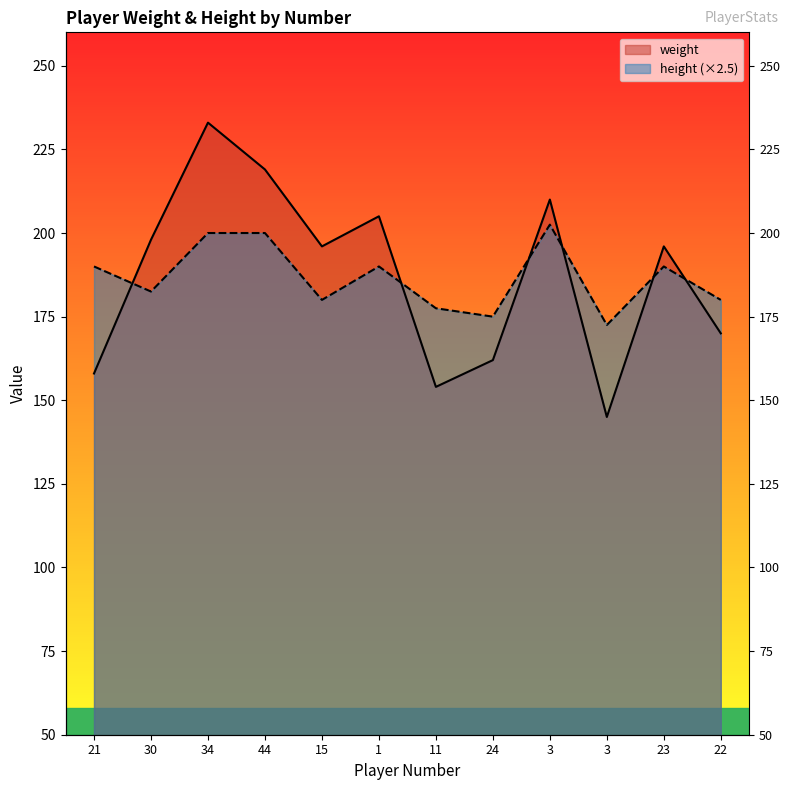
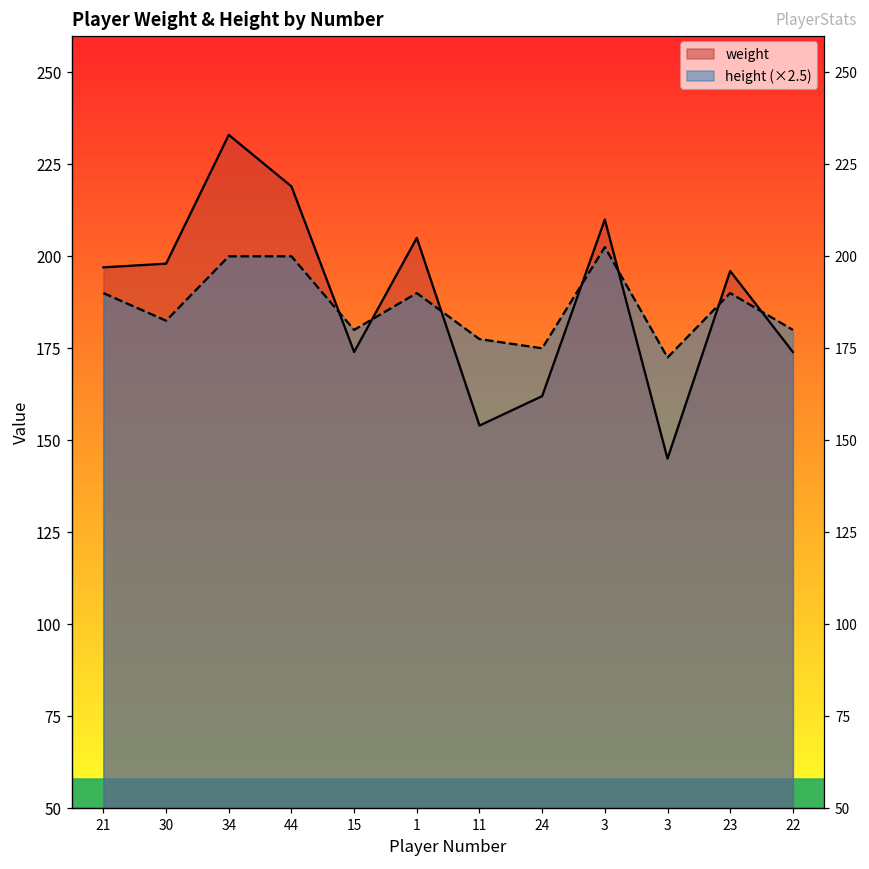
weight, 21: 158 -> 197
weight, 15: 196 -> 174
weight, 22: 170 -> 174
